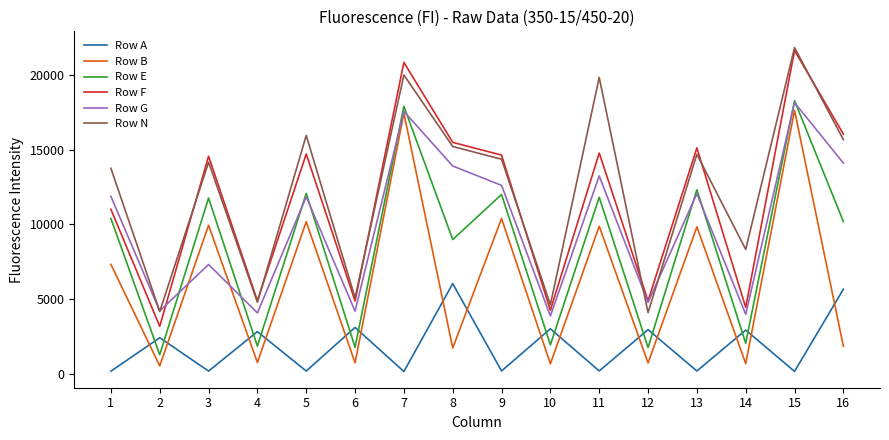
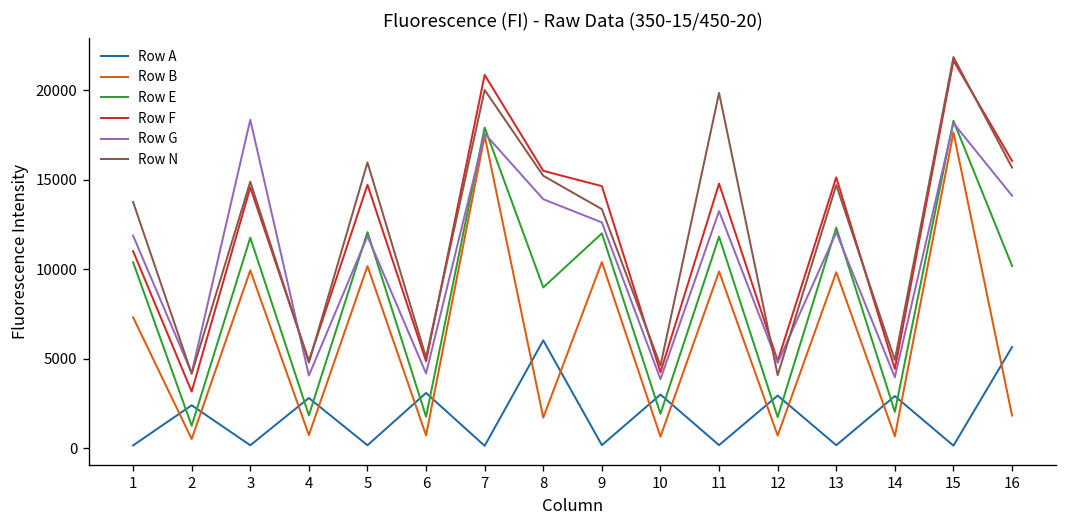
Row G, 3: 7300 -> 18300
Row N, 3: 14200 -> 14900
Row N, 9: 14400 -> 13400
Row N, 14: 8300 -> 4900
